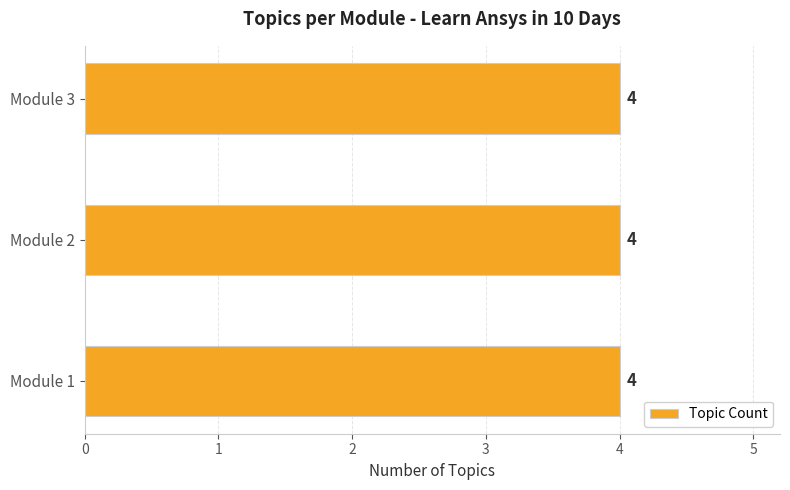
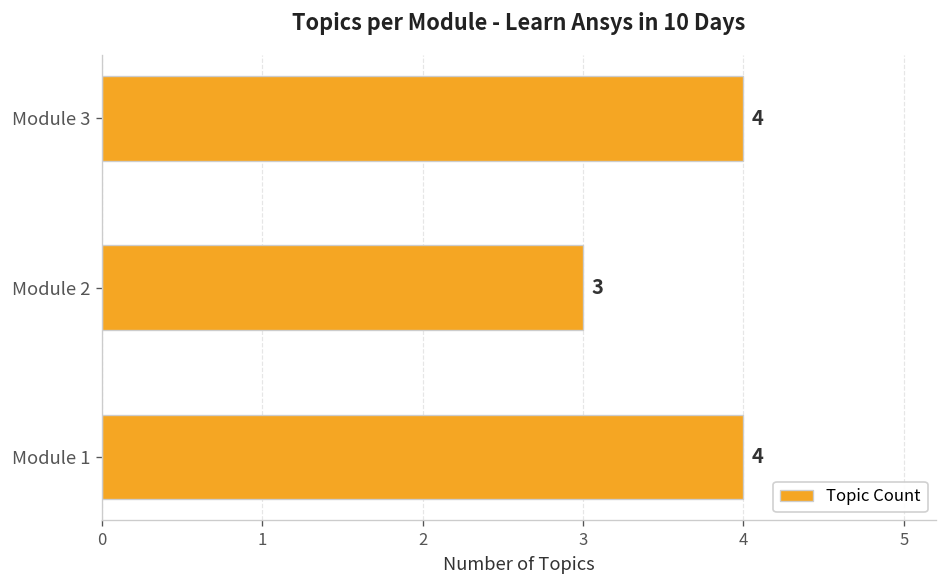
Module 2: 4 -> 3
